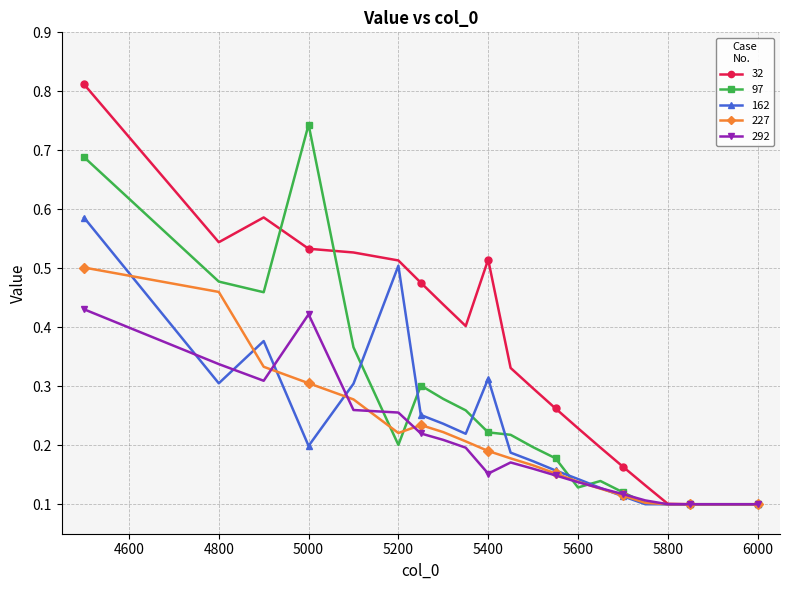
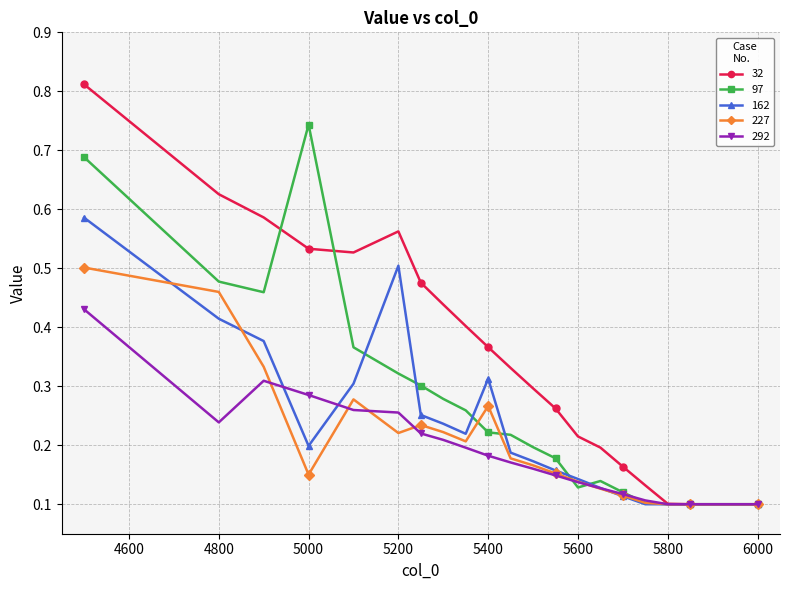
32, 4800: 0.54 -> 0.63
162, 4800: 0.31 -> 0.41
292, 4800: 0.34 -> 0.24
227, 5000: 0.31 -> 0.15
292, 5000: 0.42 -> 0.29
32, 5200: 0.51 -> 0.56
97, 5200: 0.20 -> 0.32
32, 5400: 0.51 -> 0.37
227, 5400: 0.19 -> 0.27
292, 5400: 0.15 -> 0.18
32, 5600: 0.23 -> 0.21
